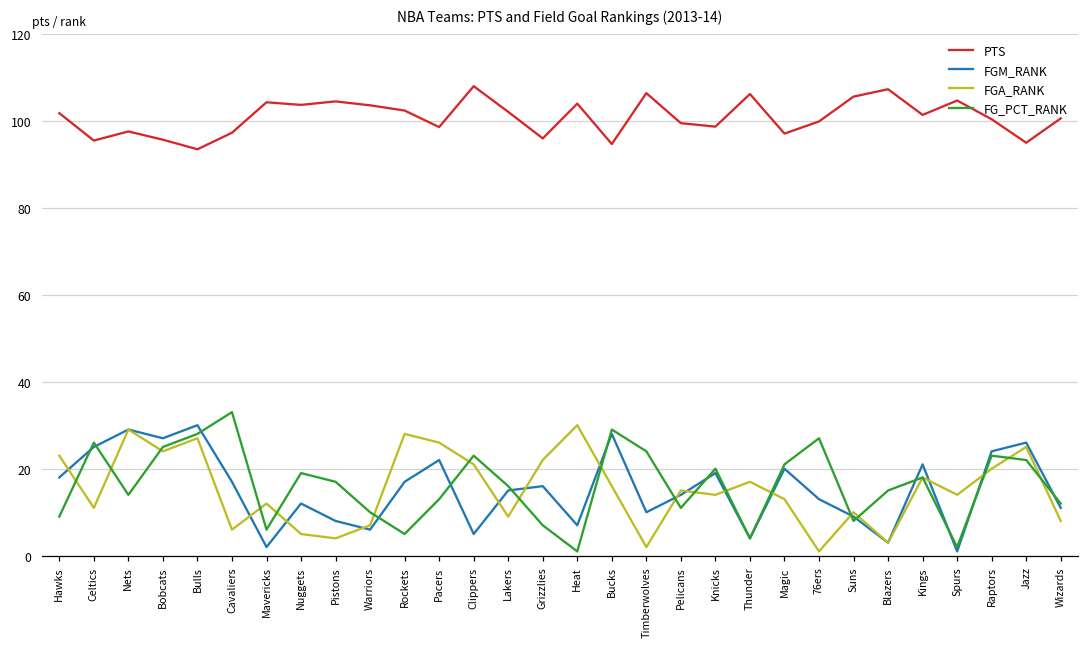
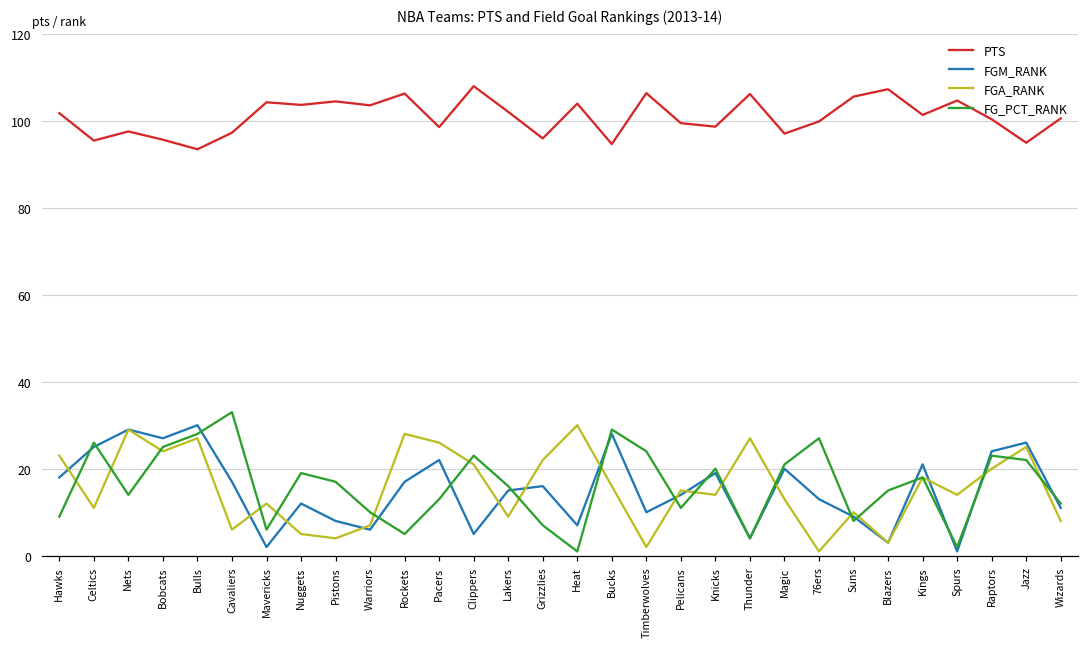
PTS, Rockets: 102 -> 106
FGA_RANK, Thunder: 17 -> 27
